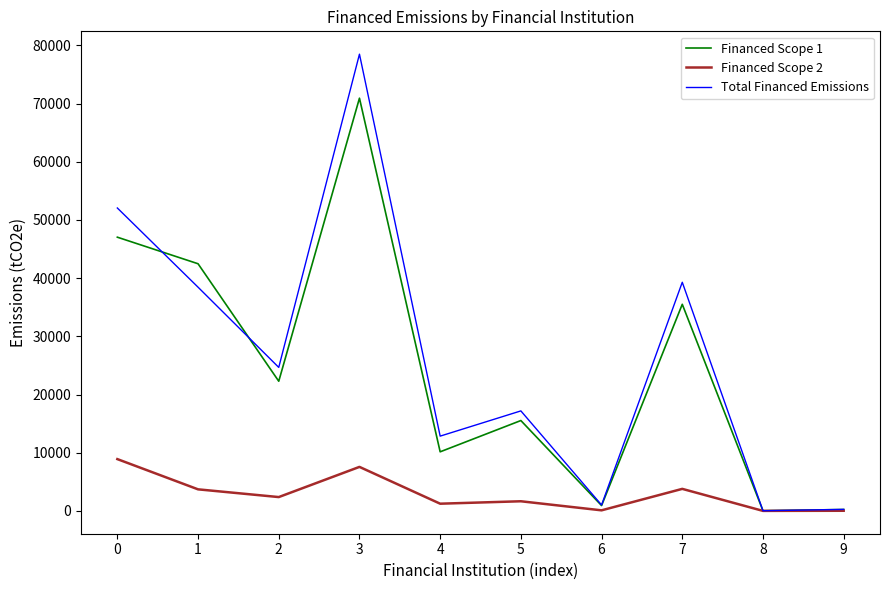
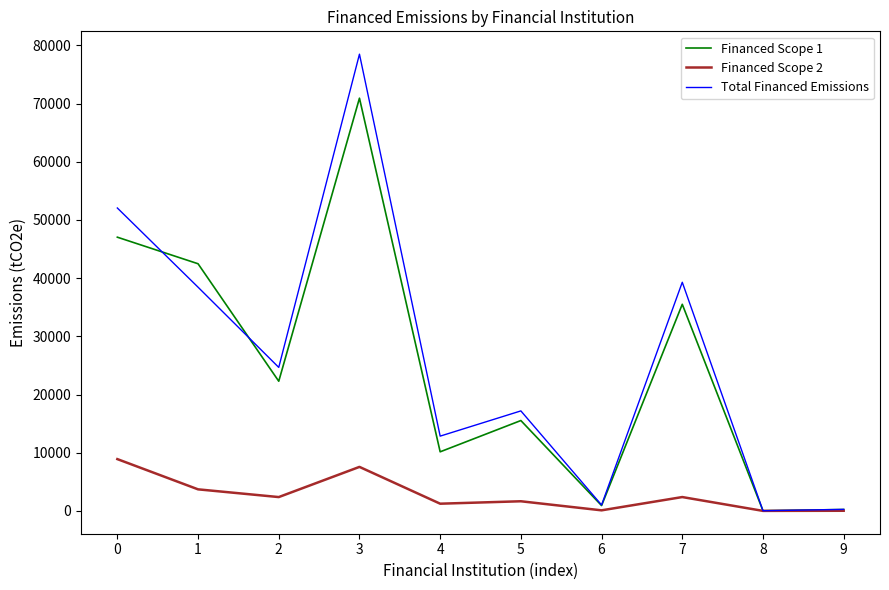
Financed Scope 2, 7: 4000 -> 2000
